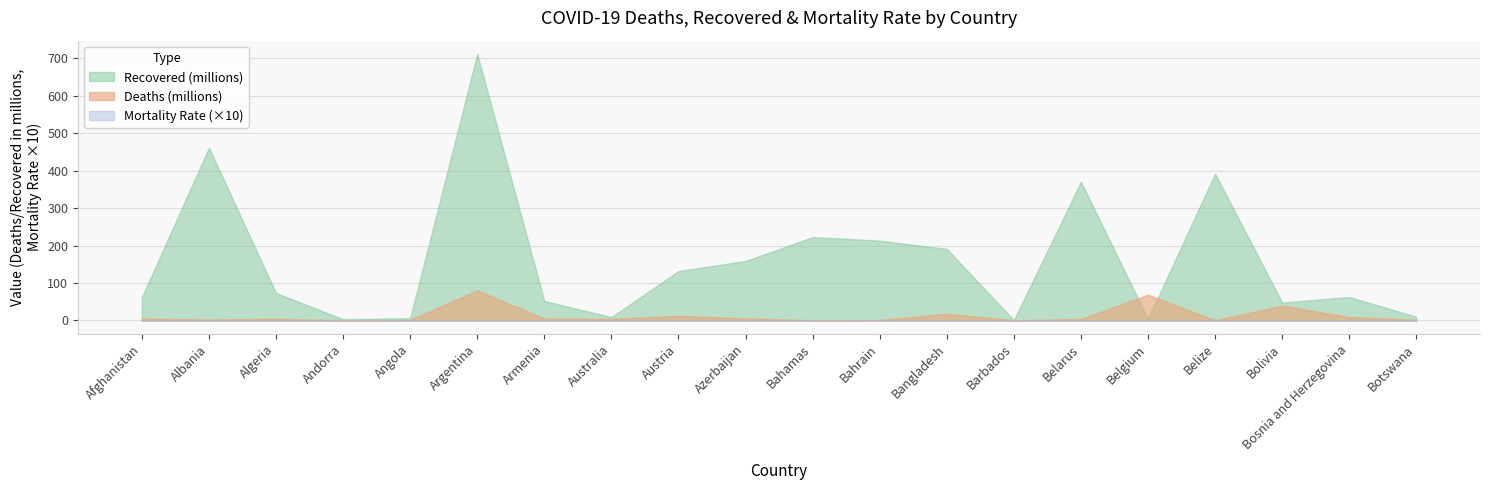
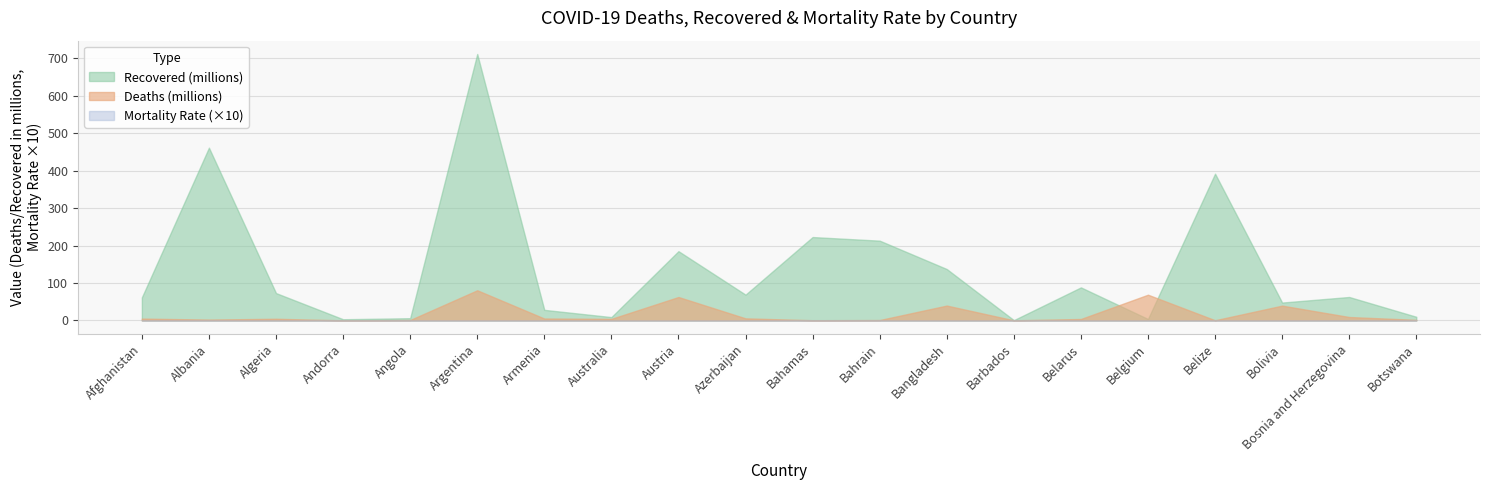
Recovered (millions), Armenia: 50 -> 30
Recovered (millions), Austria: 130 -> 180
Deaths (millions), Austria: 10 -> 60
Recovered (millions), Azerbaijan: 160 -> 70
Recovered (millions), Bangladesh: 190 -> 140
Deaths (millions), Bangladesh: 20 -> 40
Recovered (millions), Belarus: 370 -> 90
